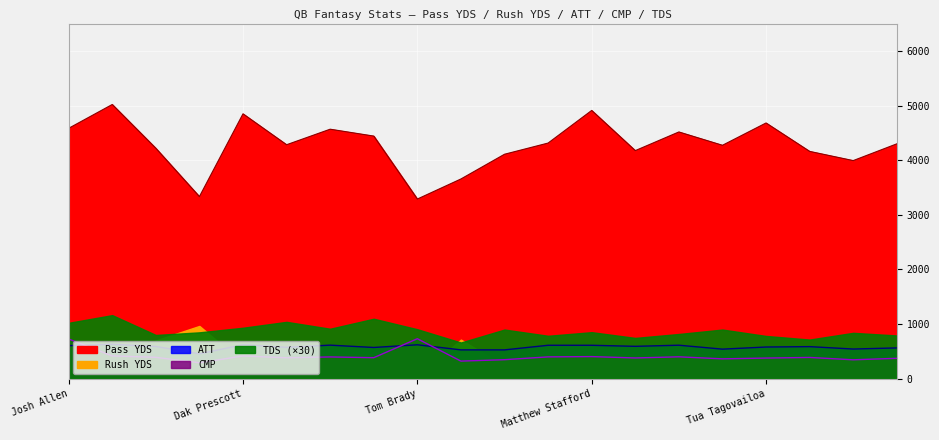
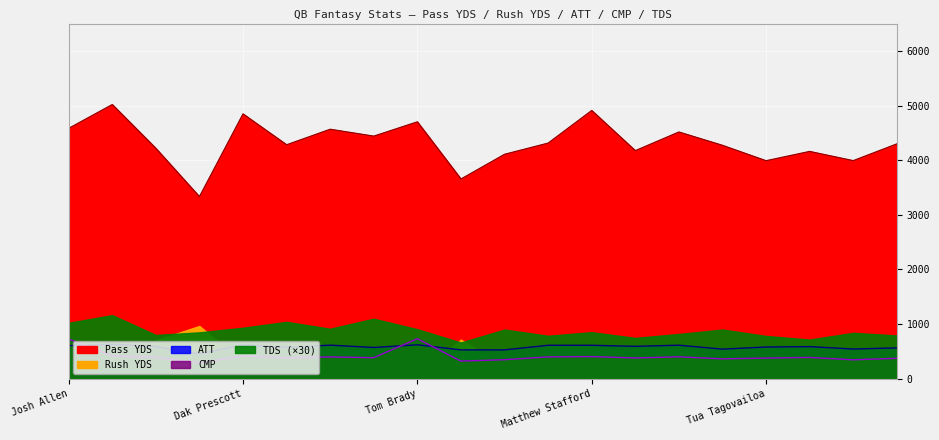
Pass YDS, Tom Brady: 3300 -> 4700
Pass YDS, Tua Tagovailoa: 4700 -> 4000
